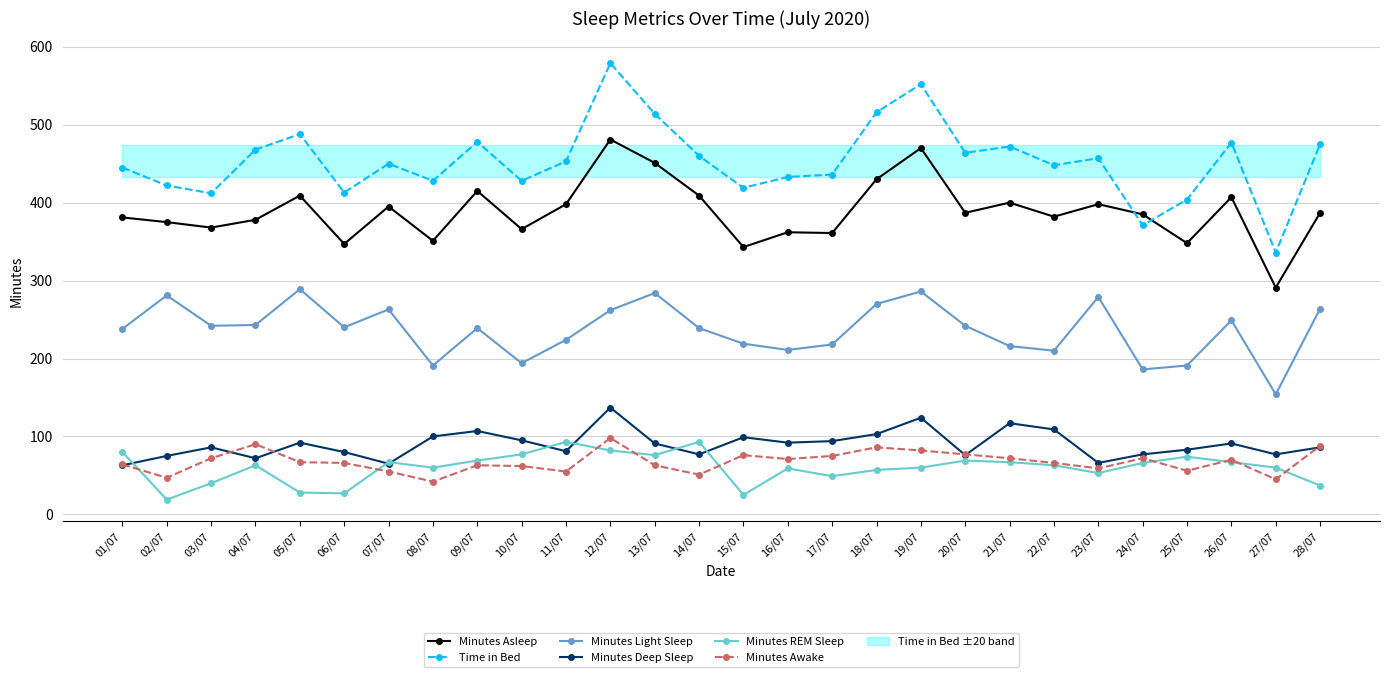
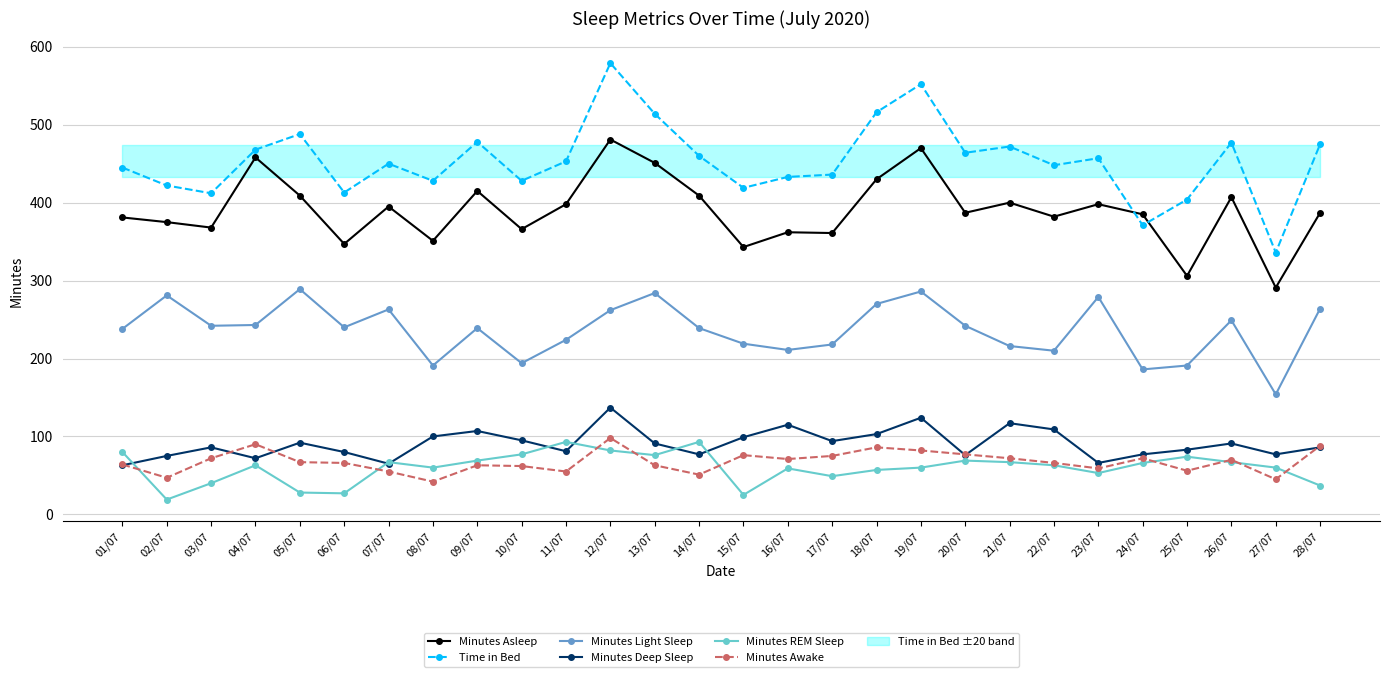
Minutes Asleep, 04/07: 380 -> 460
Minutes Deep Sleep, 16/07: 90 -> 120
Minutes Asleep, 25/07: 350 -> 310
